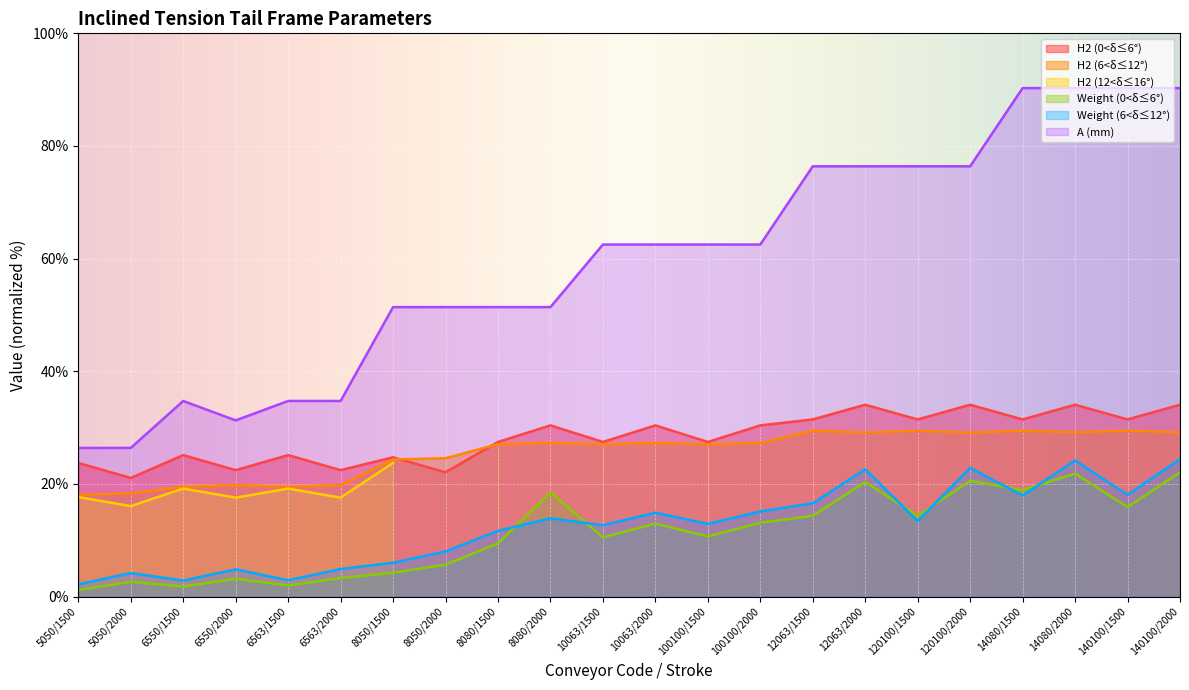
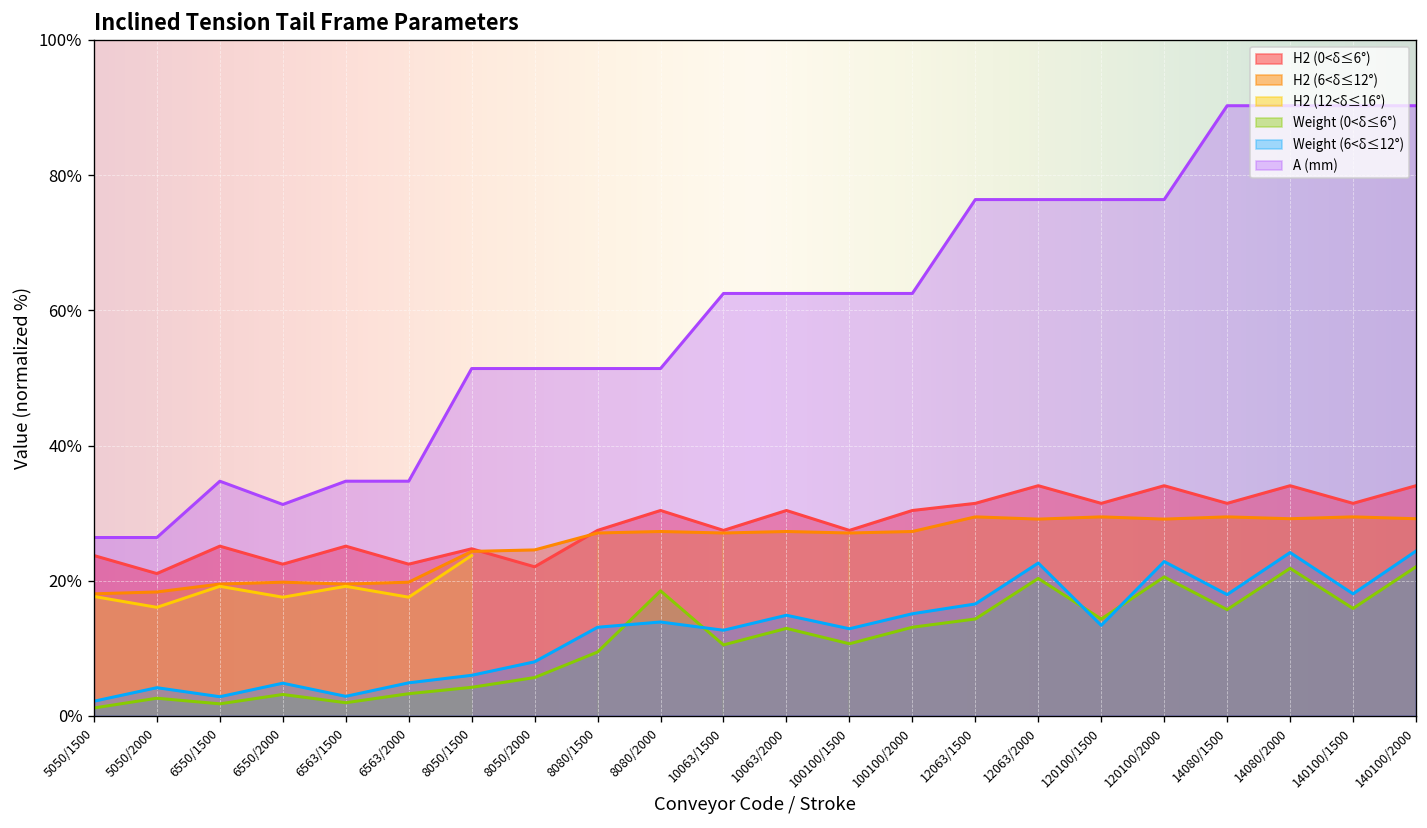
Weight (6<δ≤12°), 8080/1500: 12% -> 13%
Weight (0<δ≤6°), 14080/1500: 19% -> 16%
